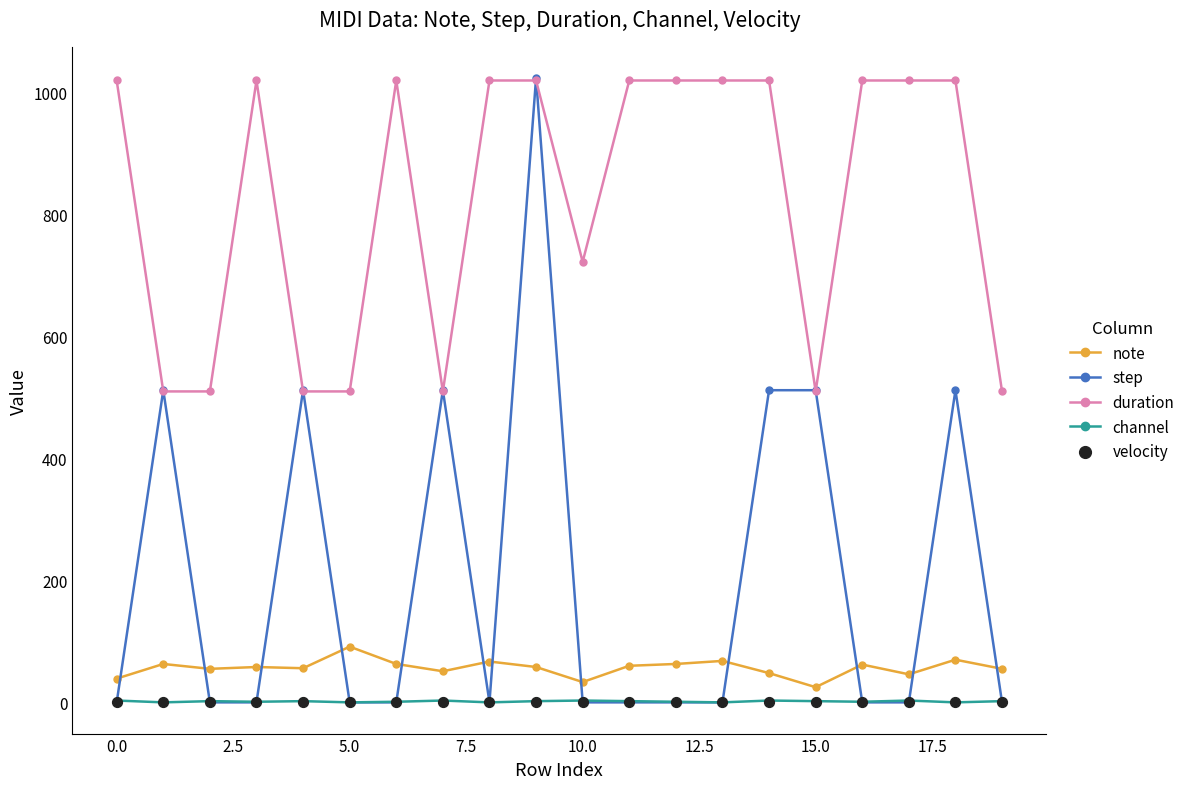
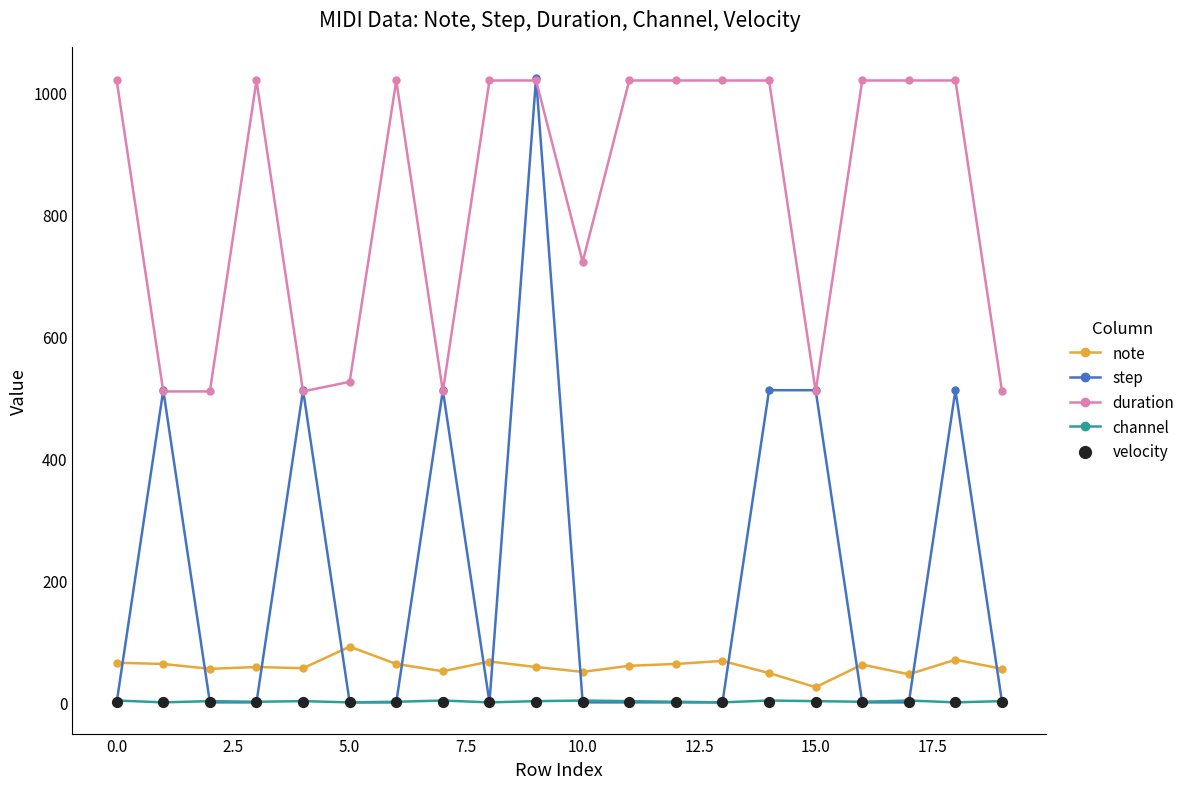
note, 0.0: 40 -> 70
duration, 5.0: 510 -> 530
note, 10.0: 30 -> 50
